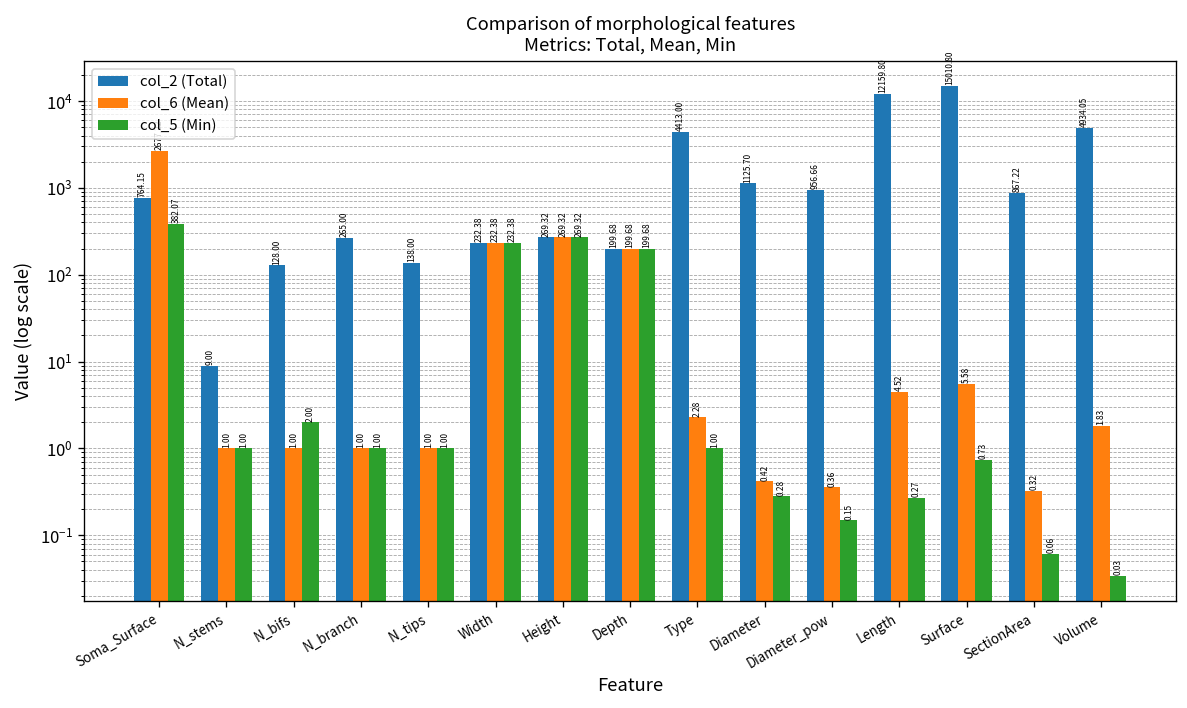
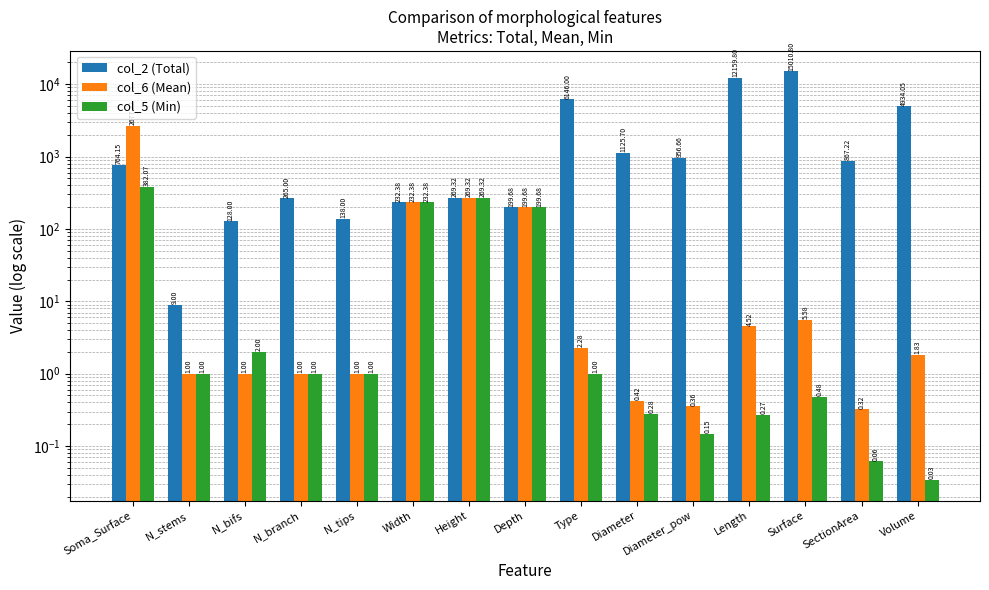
col_2 (Total), Type: 4413.00 -> 6146.00
col_5 (Min), Surface: 0.73 -> 0.48
